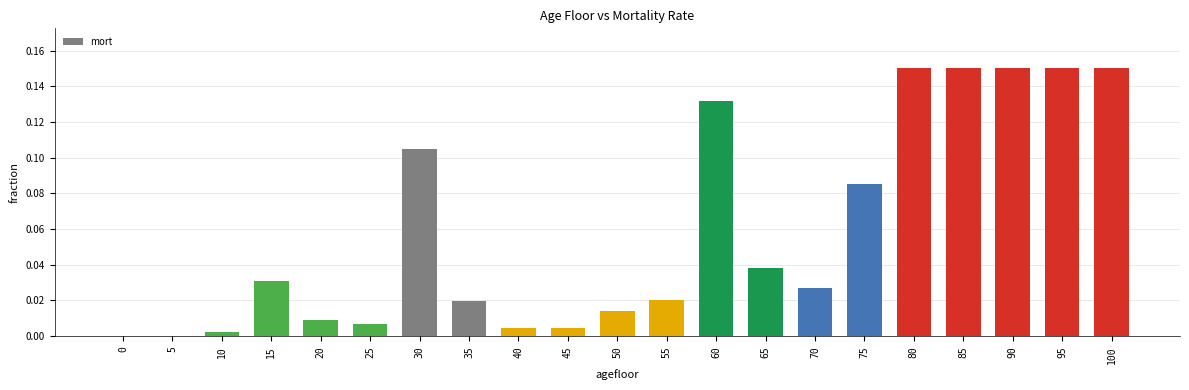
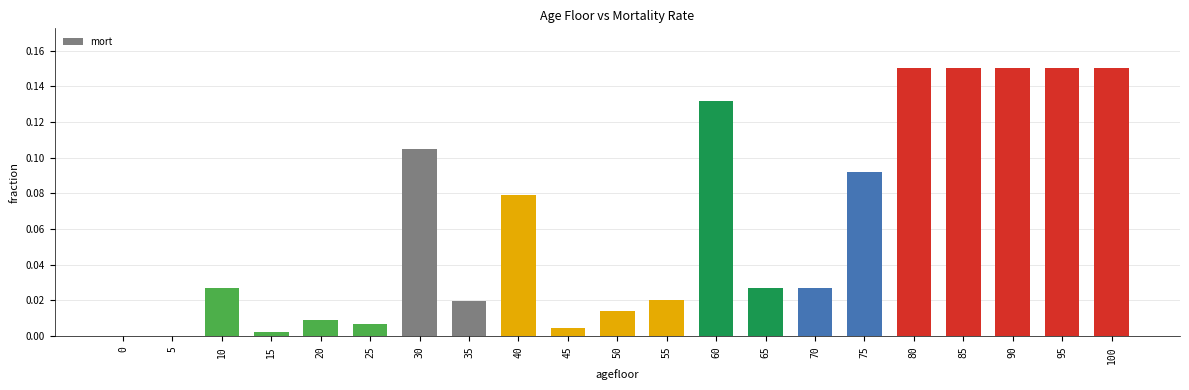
10: 0.003 -> 0.027
15: 0.031 -> 0.003
40: 0.005 -> 0.079
65: 0.038 -> 0.027
75: 0.085 -> 0.092
